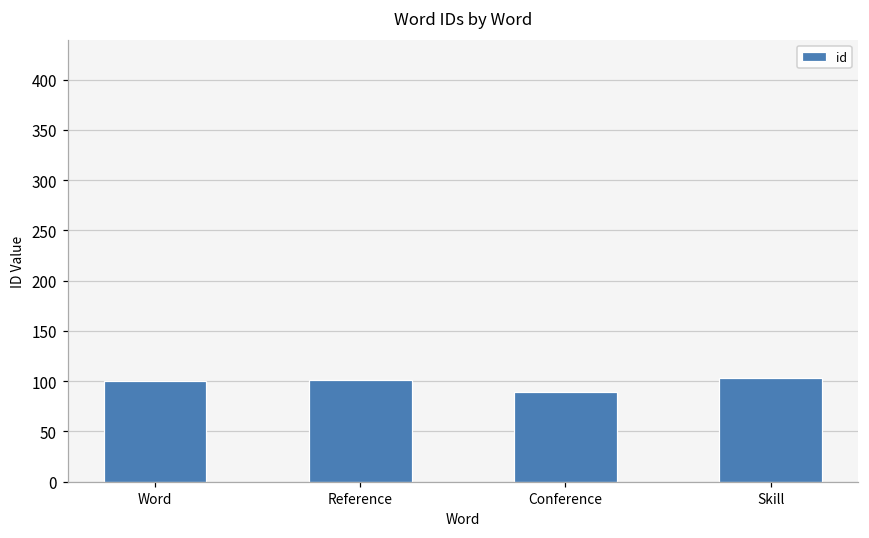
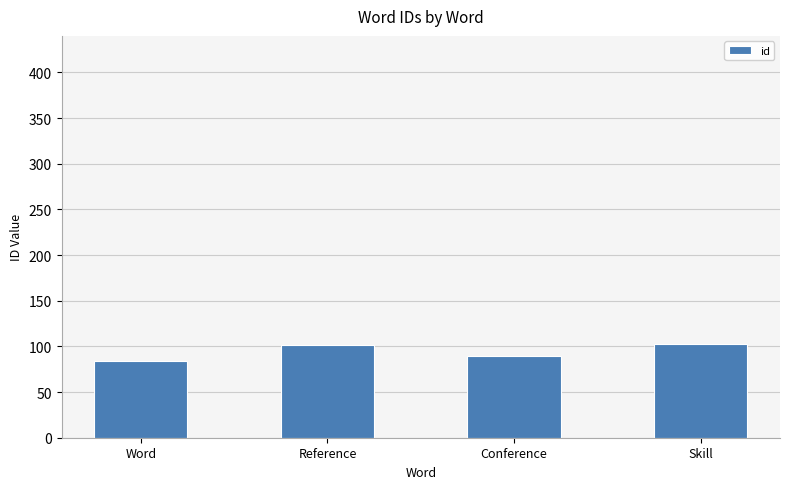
Word: 100 -> 80
